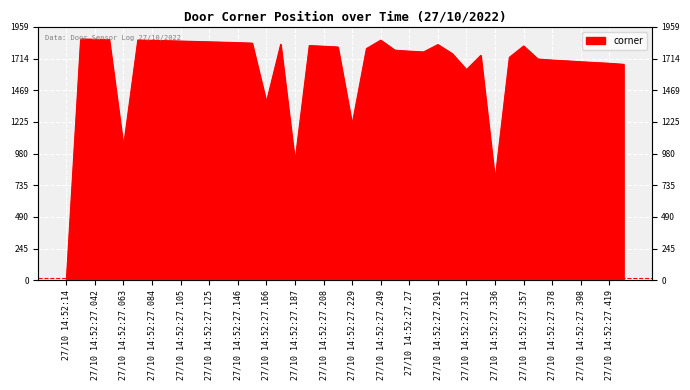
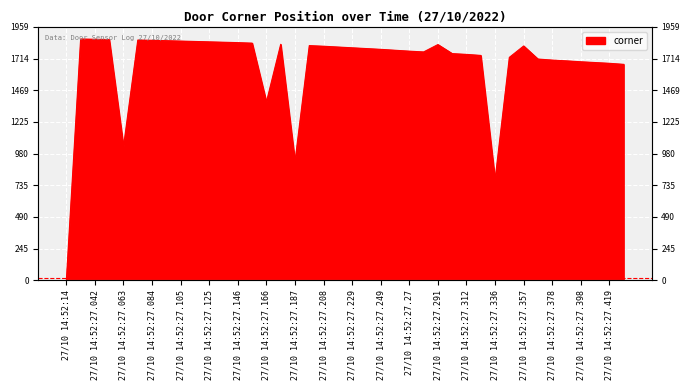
27/10 14:52:27.229: 1210 -> 1800
27/10 14:52:27.249: 1860 -> 1790
27/10 14:52:27.312: 1630 -> 1750
